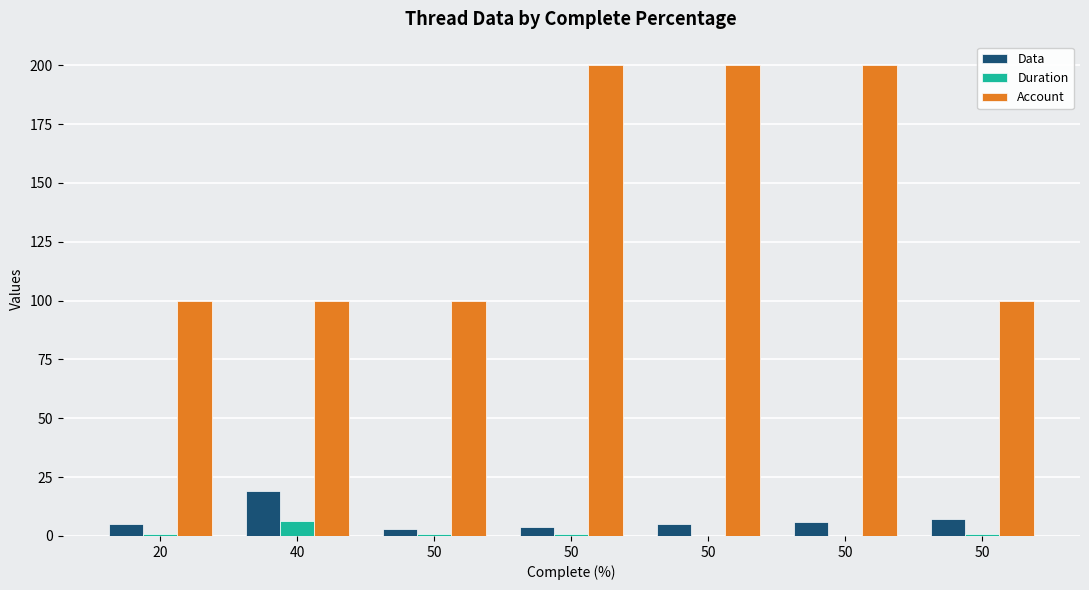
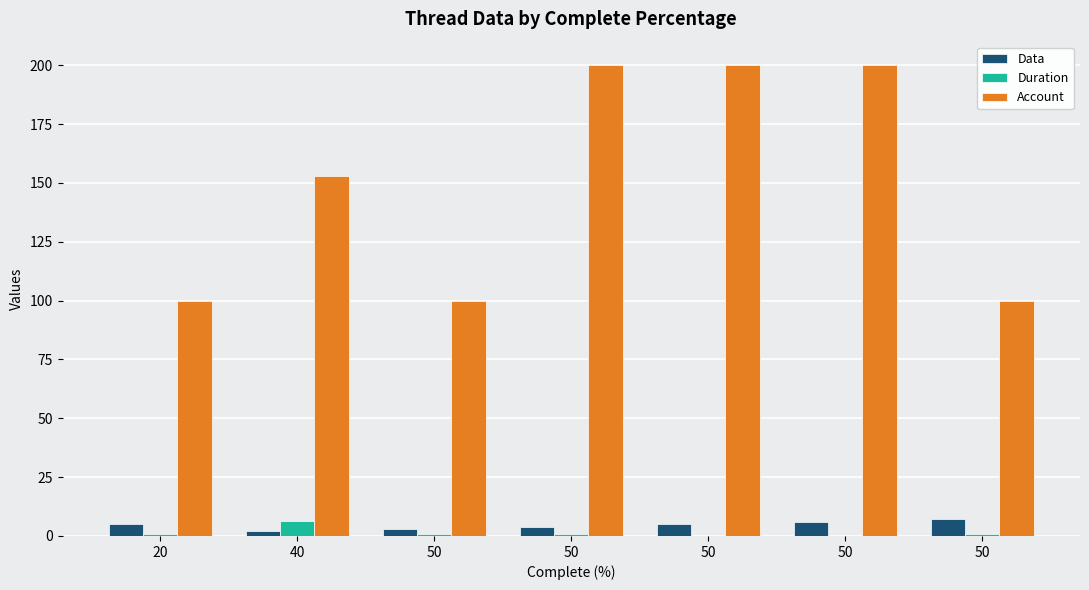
Data, 40: 19 -> 2
Account, 40: 100 -> 153
